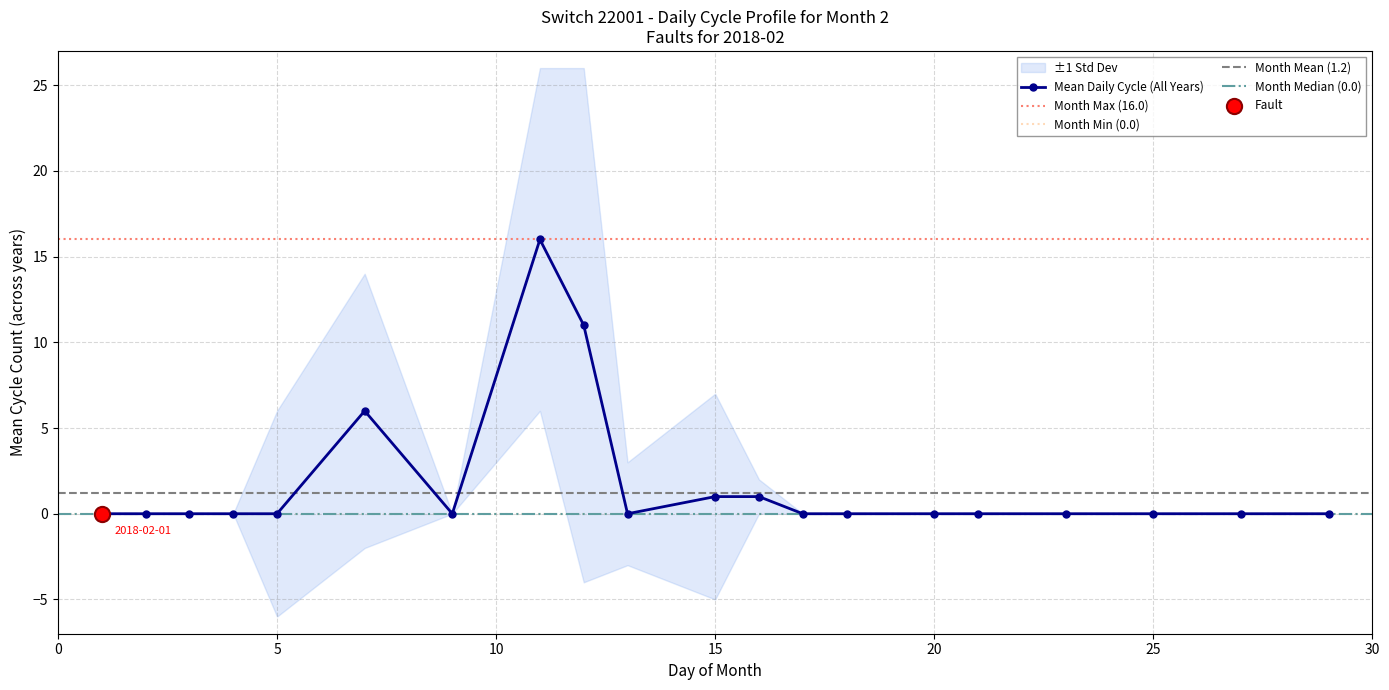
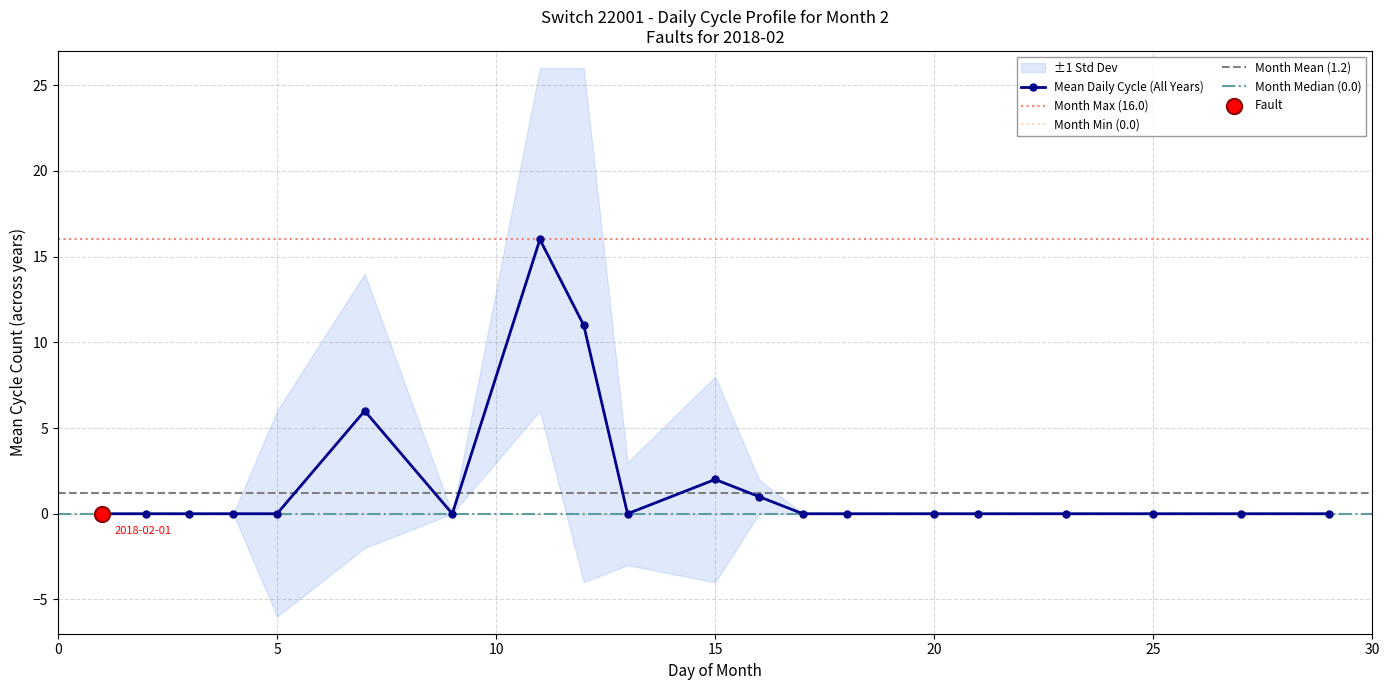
Mean Daily Cycle (All Years), 15: 1 -> 2
